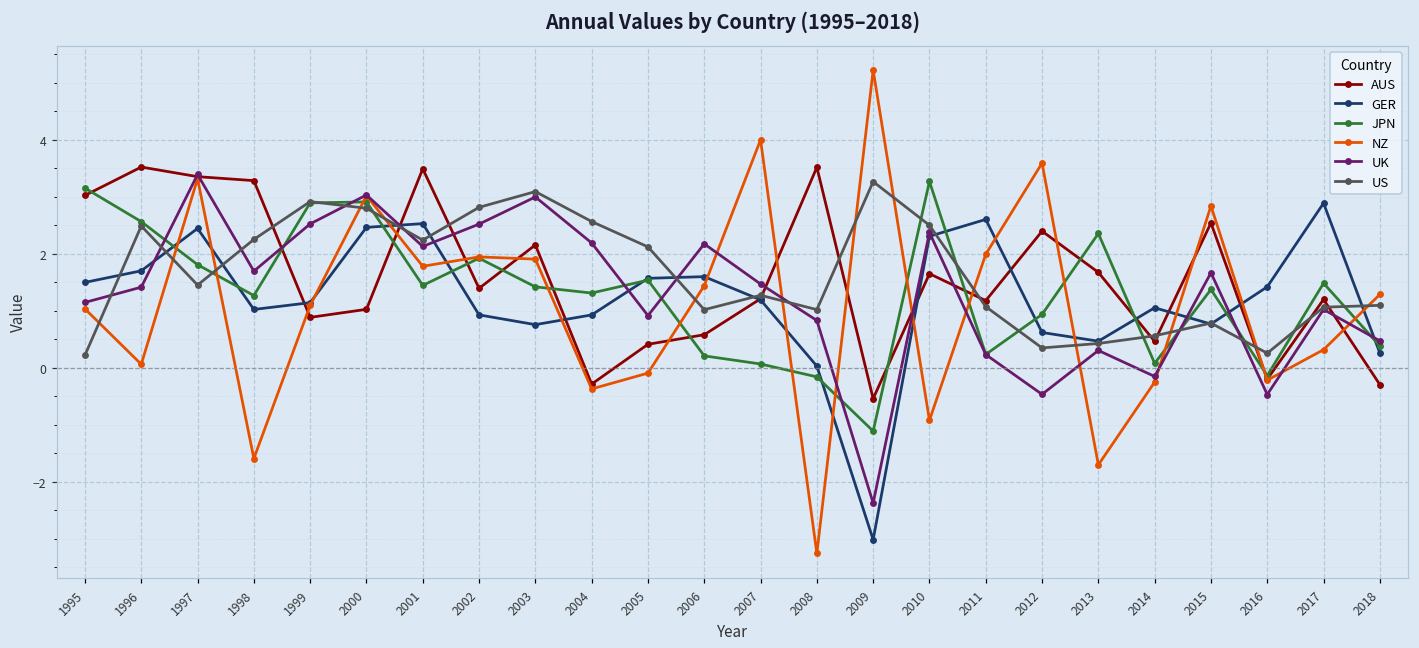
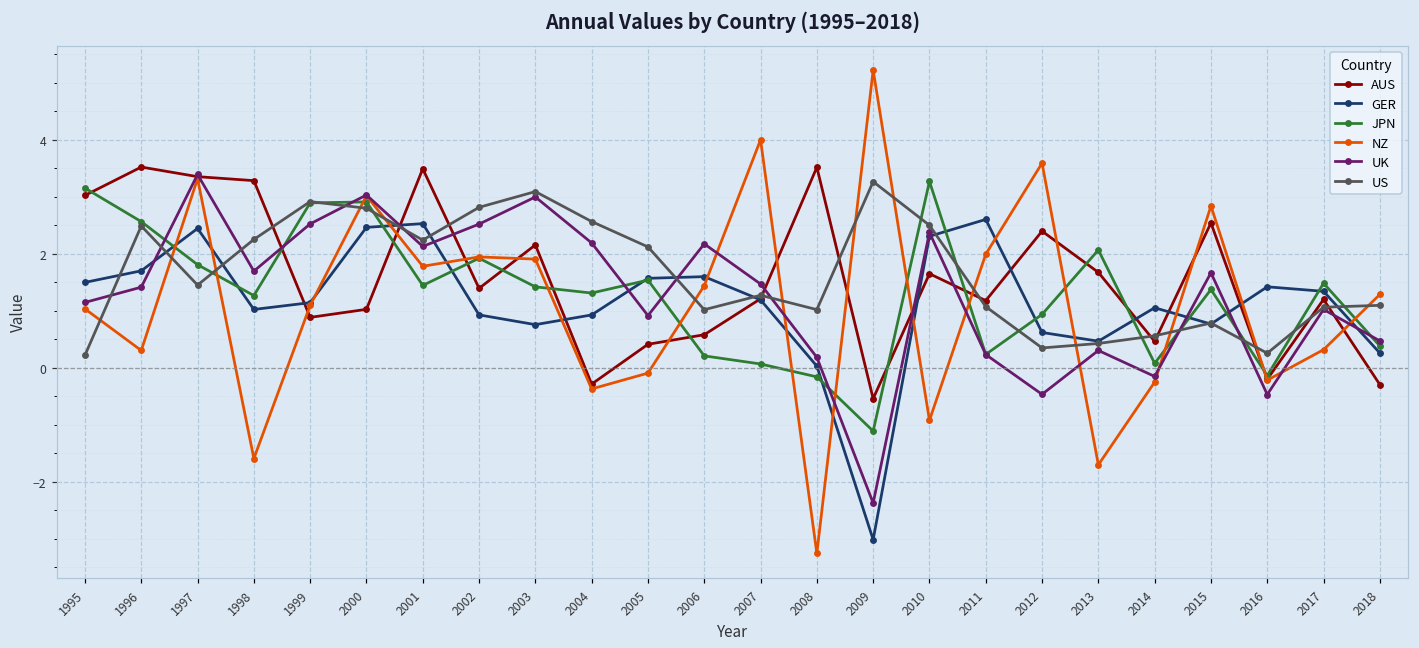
NZ, 1996: 0.1 -> 0.3
UK, 2008: 0.8 -> 0.2
JPN, 2013: 2.4 -> 2.1
GER, 2017: 2.9 -> 1.3
